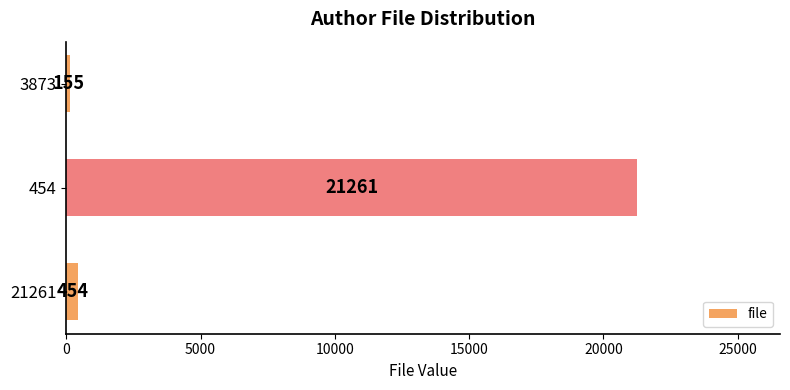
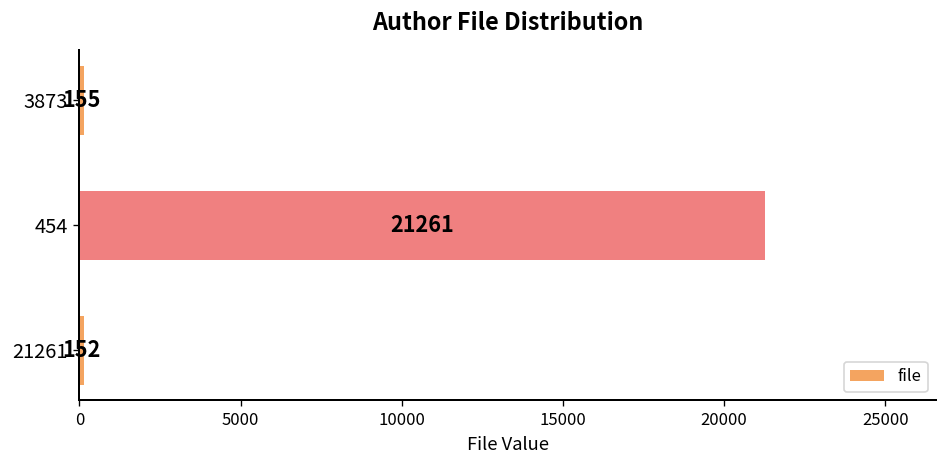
21261: 454 -> 152
